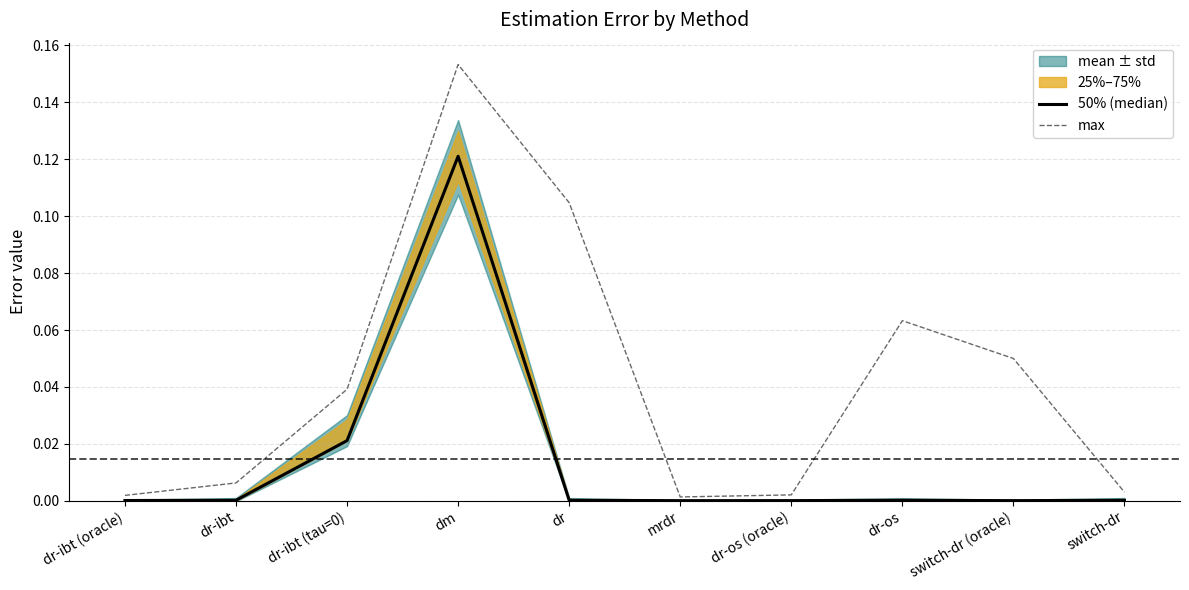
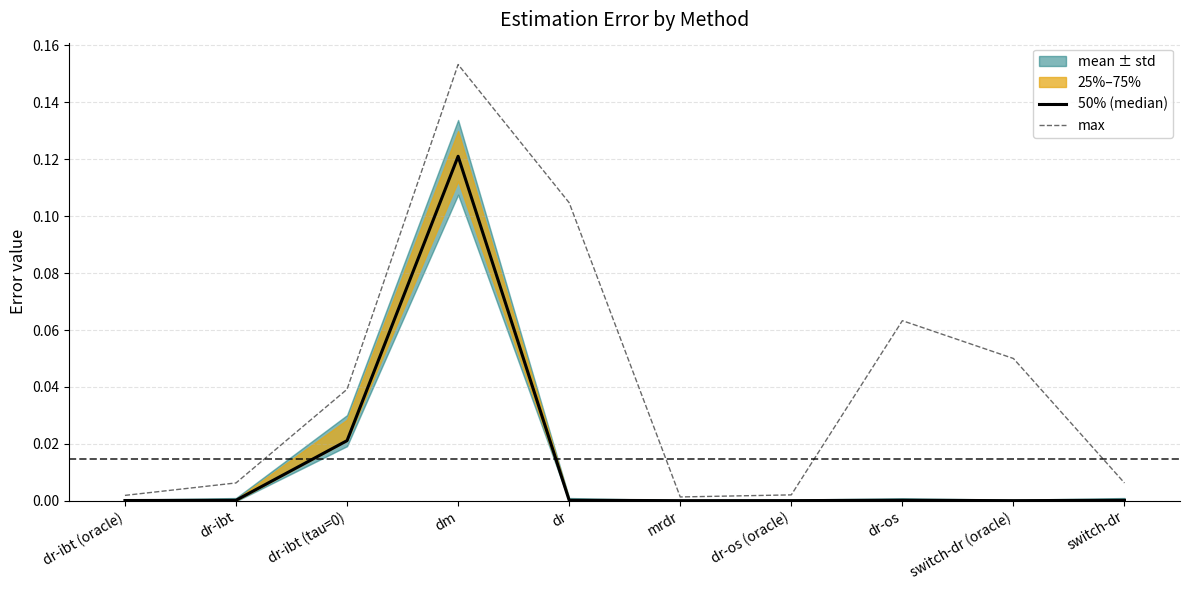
max, switch-dr: 0.003 -> 0.006
